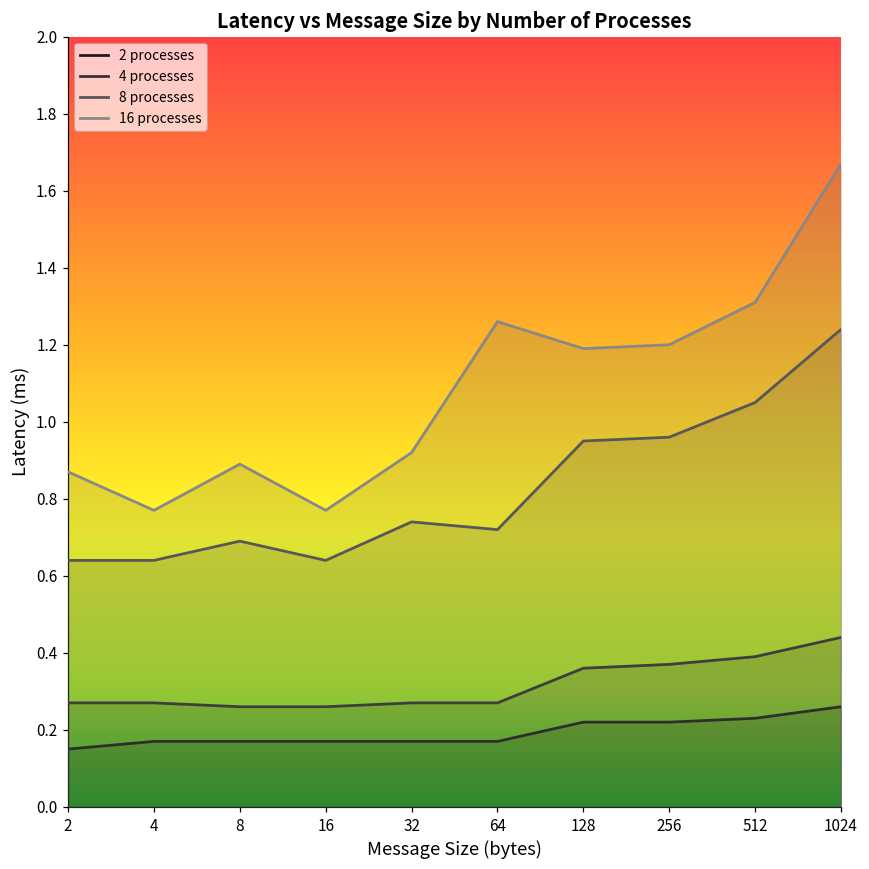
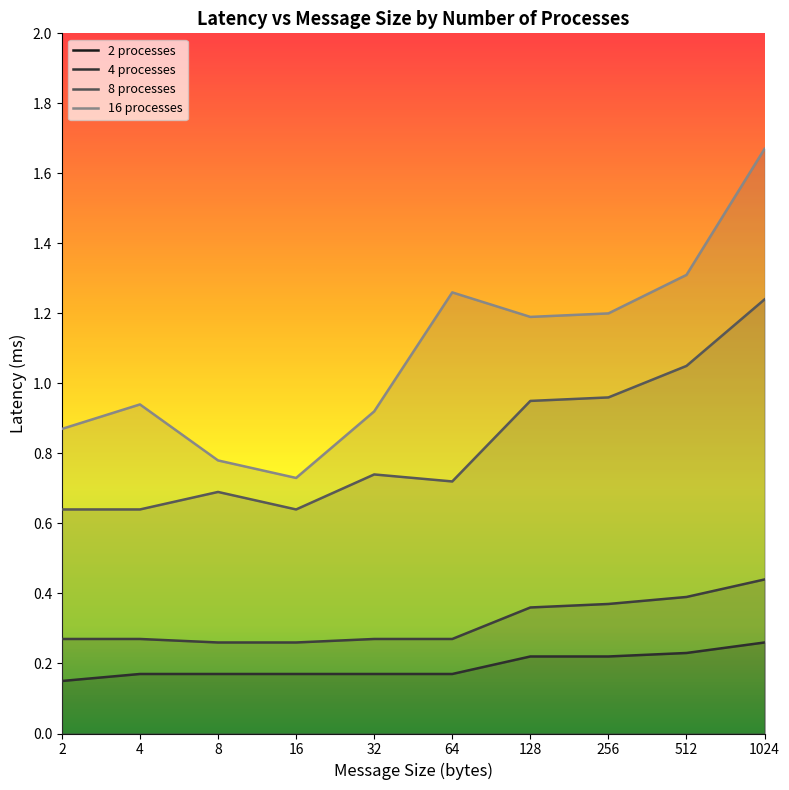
16 processes, 4: 0.77 -> 0.94
16 processes, 8: 0.89 -> 0.78
16 processes, 16: 0.77 -> 0.73
